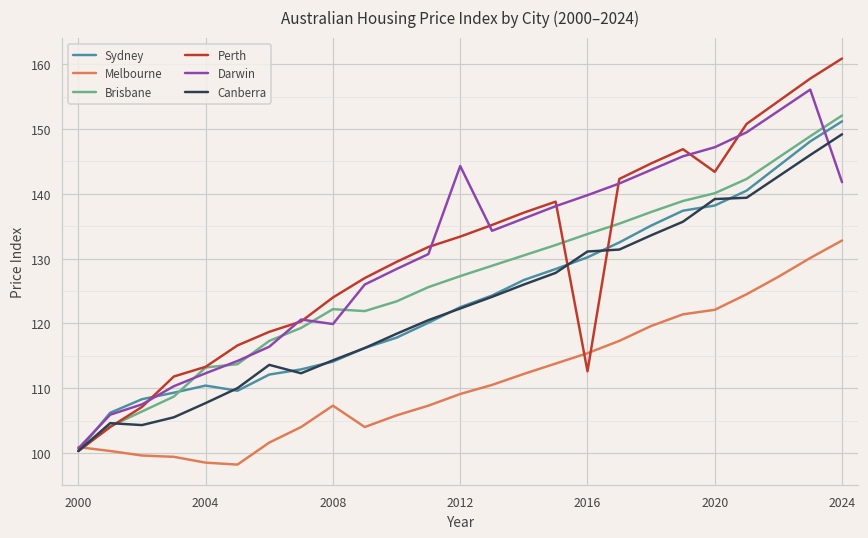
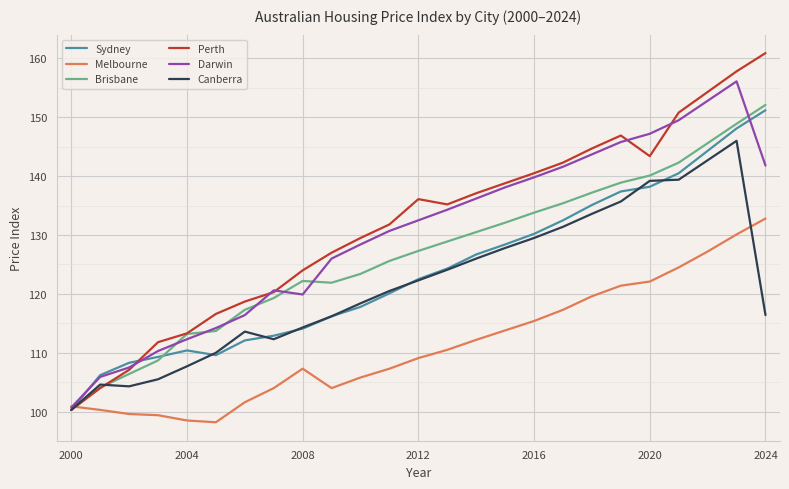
Perth, 2012: 133 -> 136
Darwin, 2012: 144 -> 133
Perth, 2016: 113 -> 141
Canberra, 2016: 131 -> 130
Canberra, 2024: 149 -> 116
